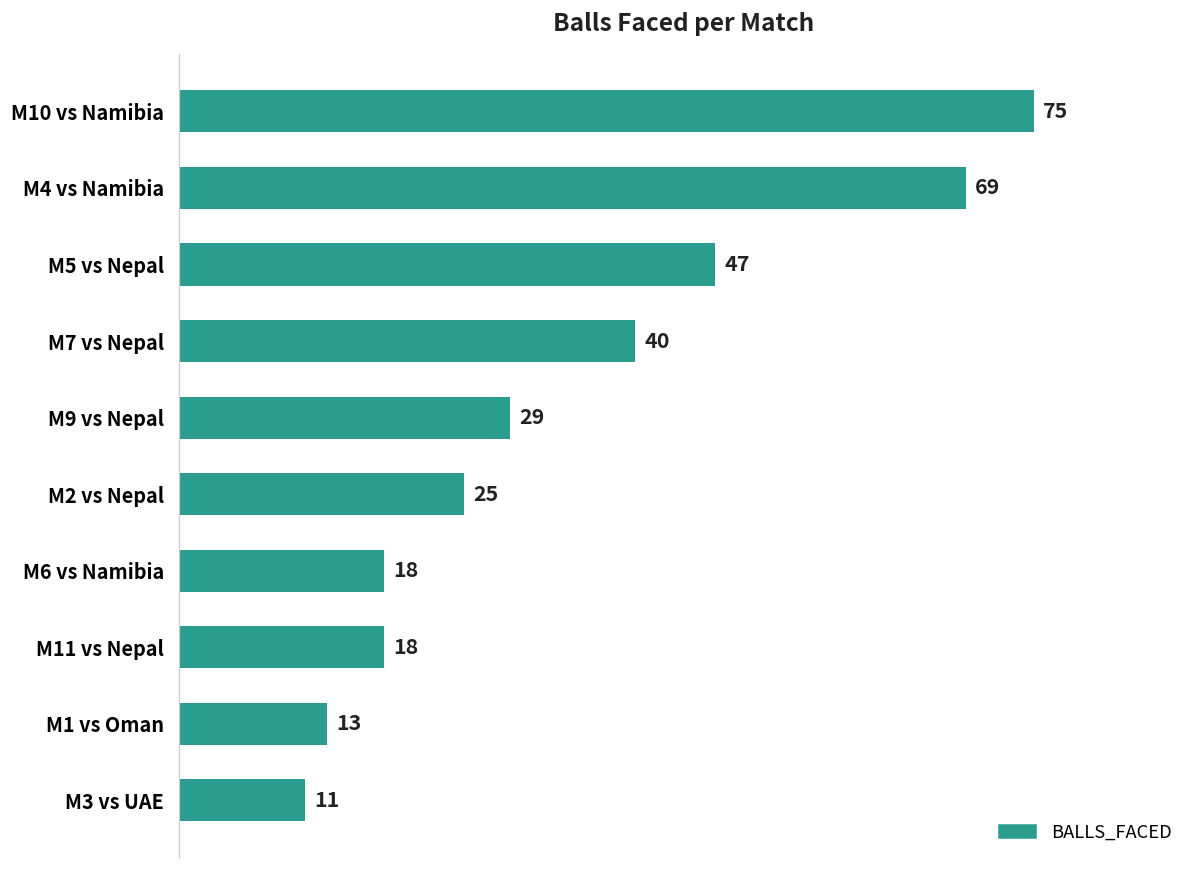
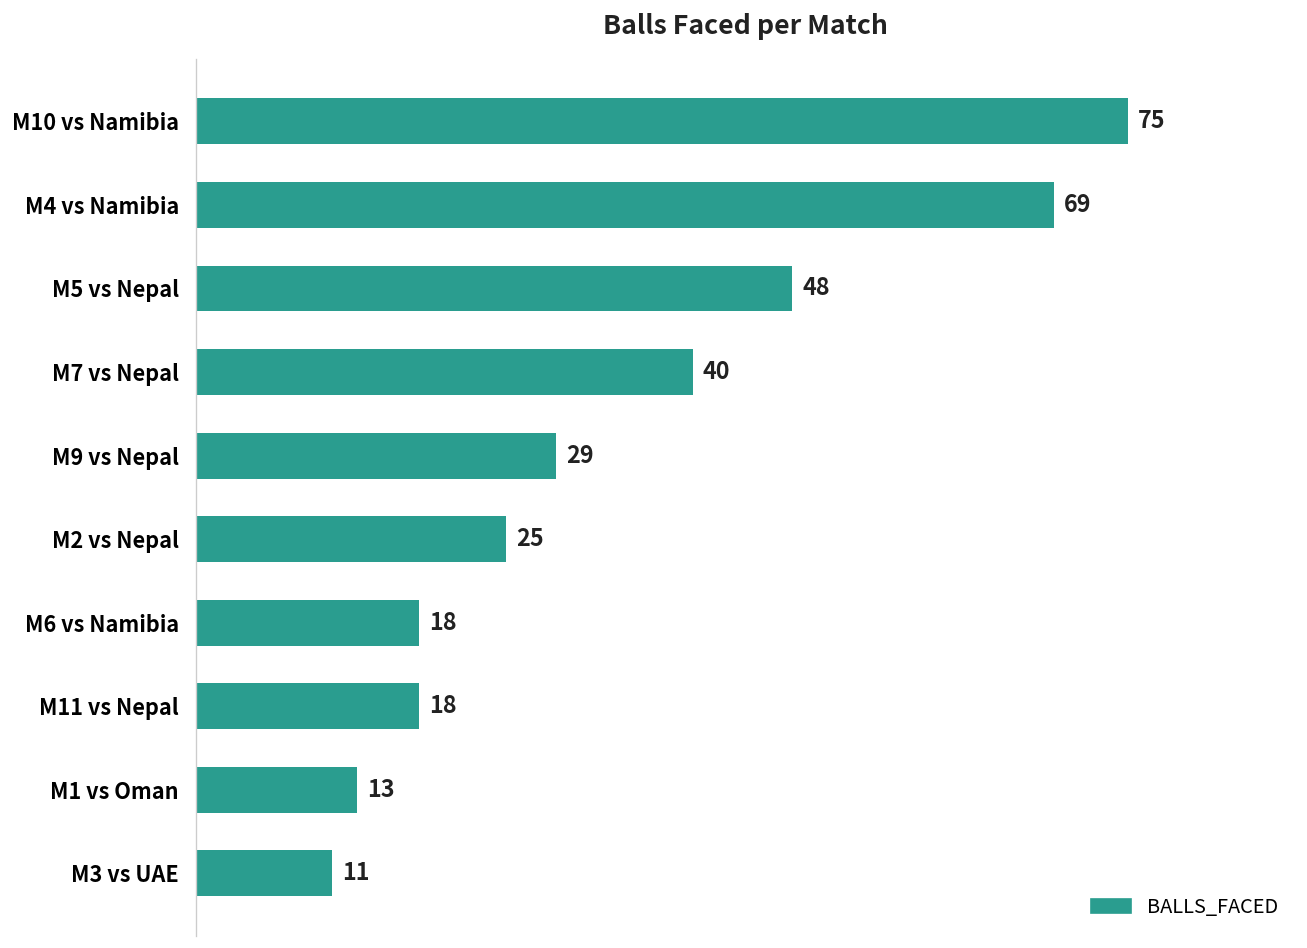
M5 vs Nepal: 47 -> 48
